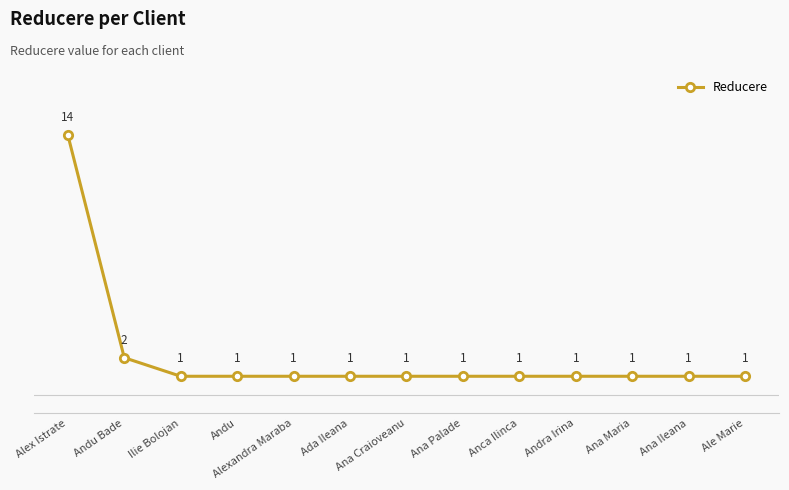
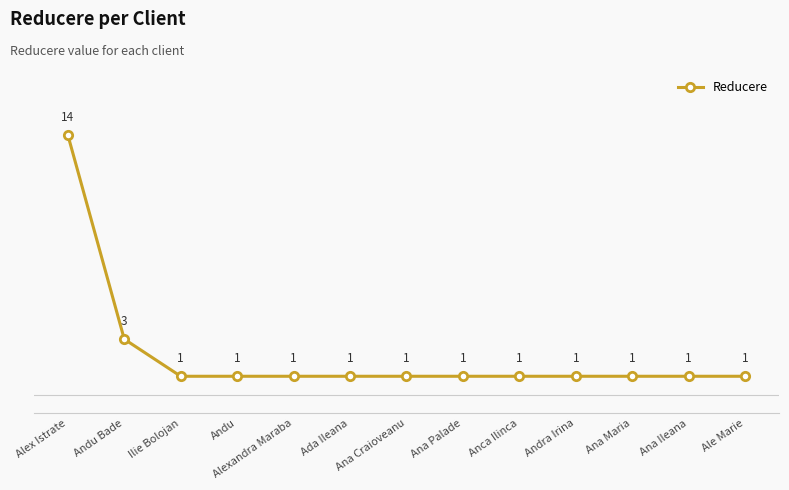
Andu Bade: 2 -> 3
